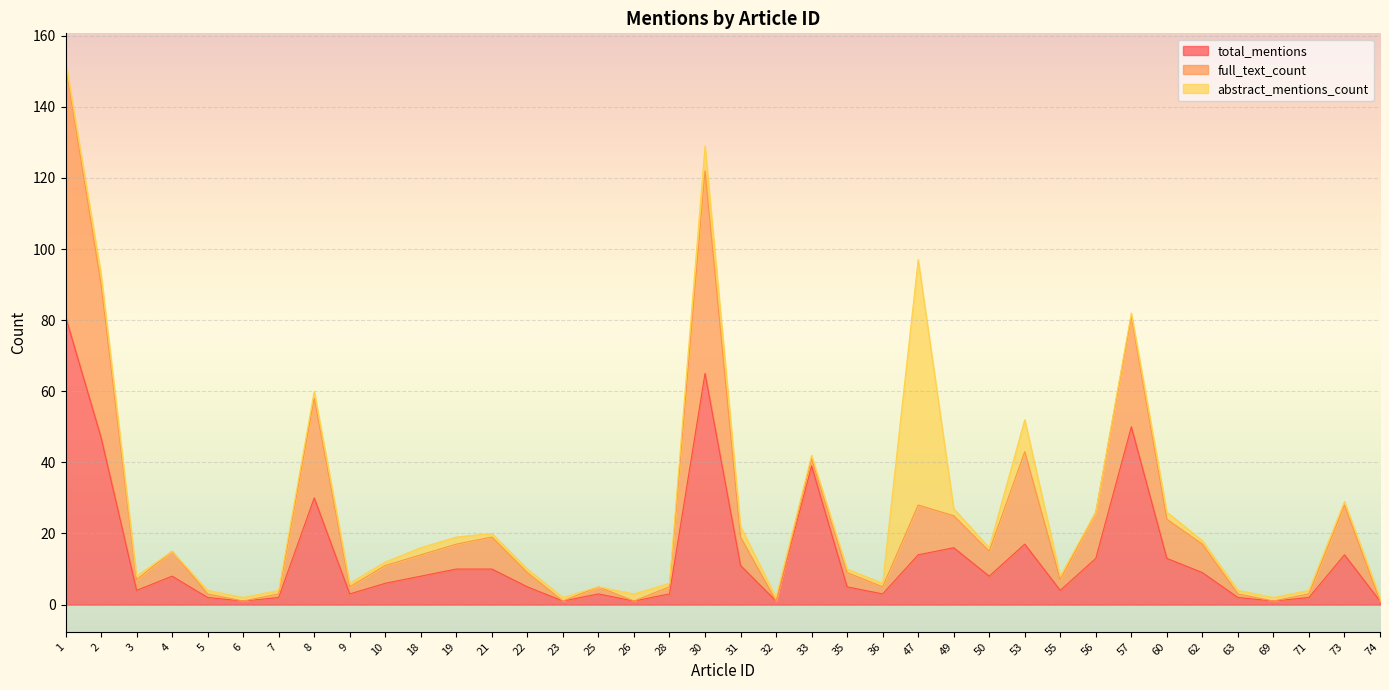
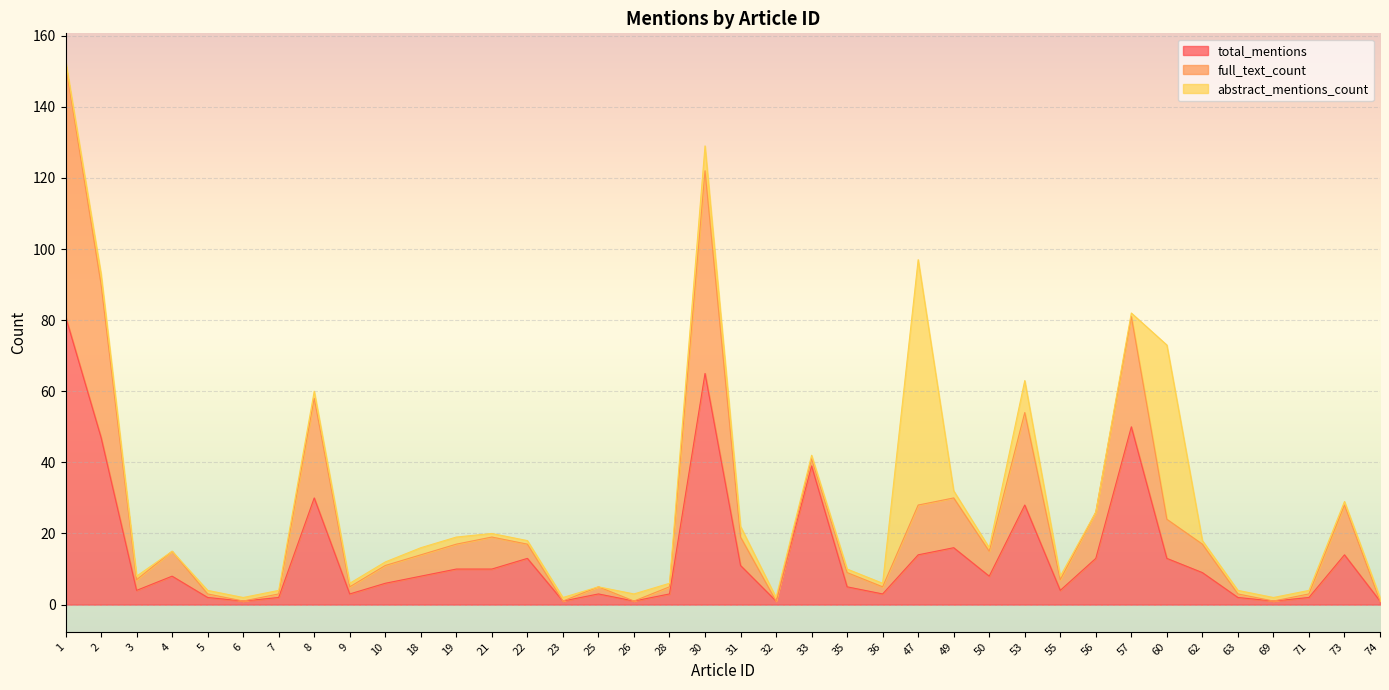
total_mentions, 22: 5 -> 13
full_text_count, 49: 9 -> 14
total_mentions, 53: 17 -> 28
abstract_mentions_count, 60: 2 -> 49
